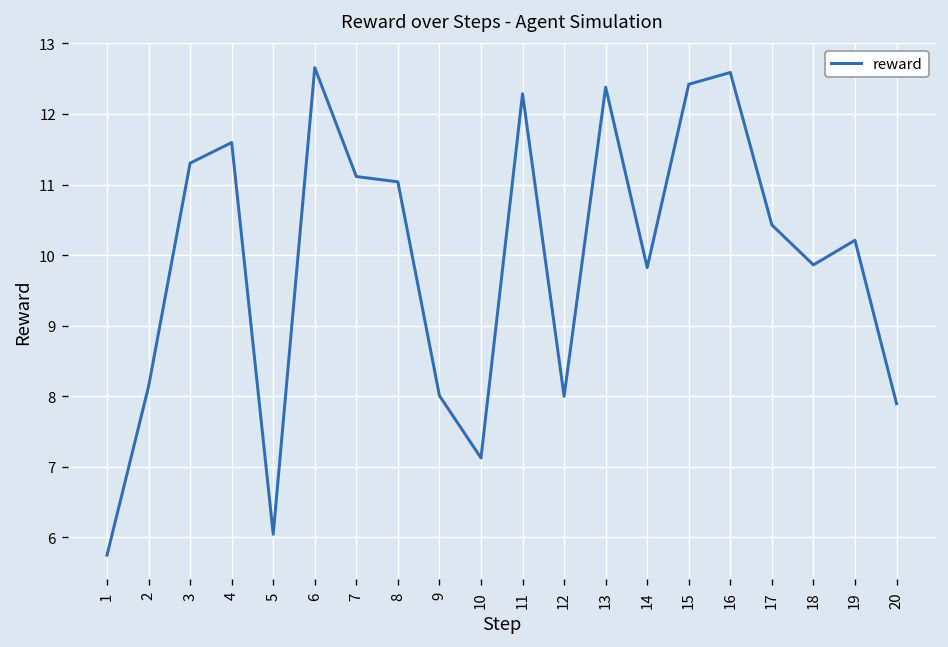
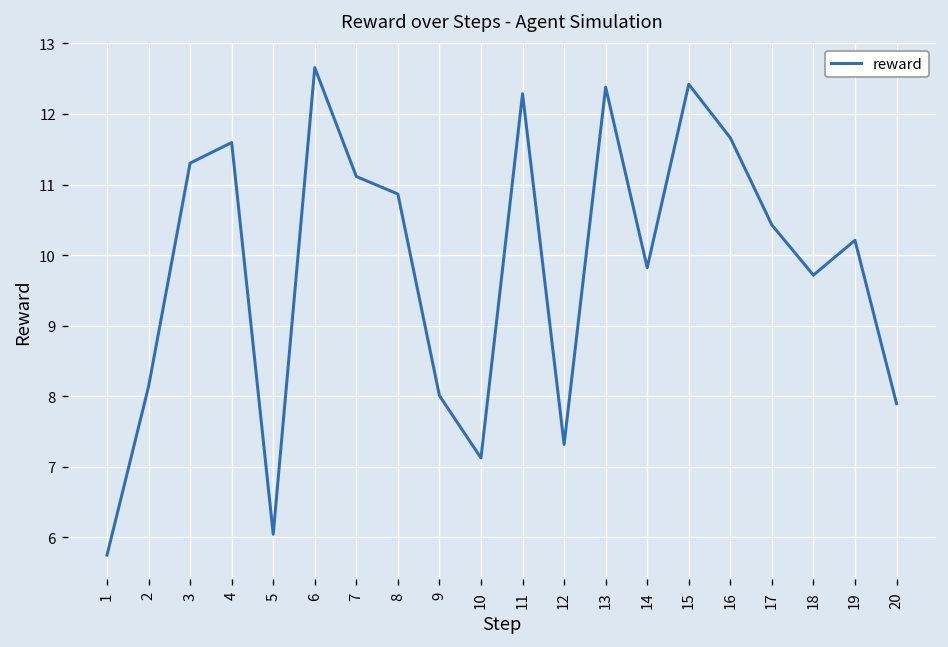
8: 11.0 -> 10.9
12: 8.0 -> 7.3
16: 12.6 -> 11.7
18: 9.9 -> 9.7
